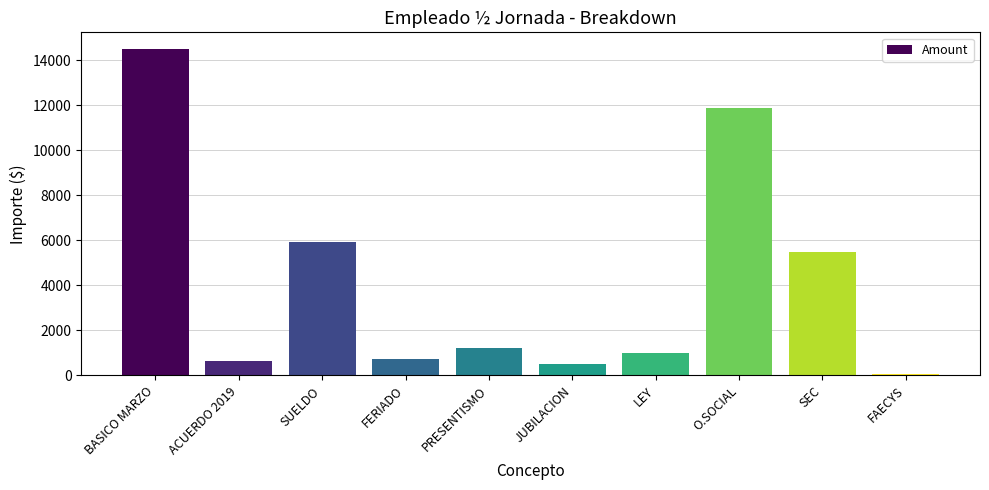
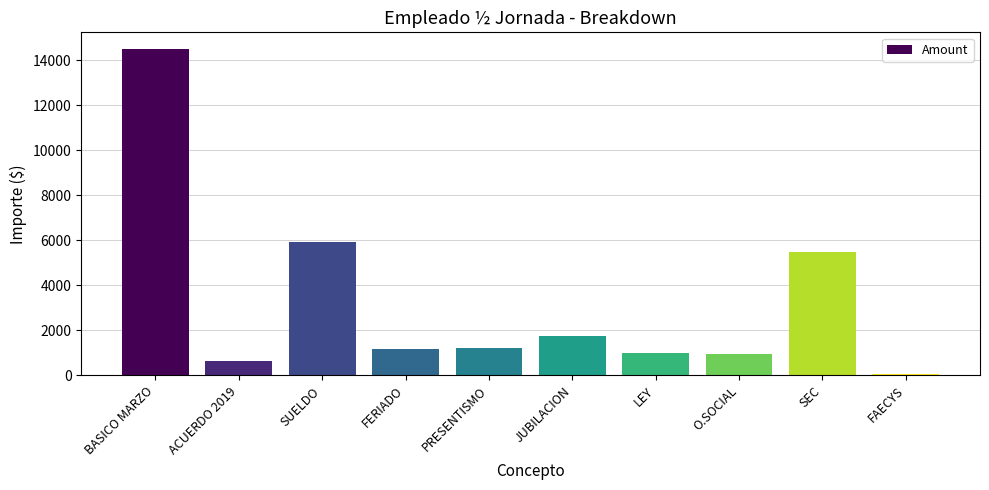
FERIADO: 700 -> 1200
JUBILACION: 500 -> 1800
O.SOCIAL: 11900 -> 1000
